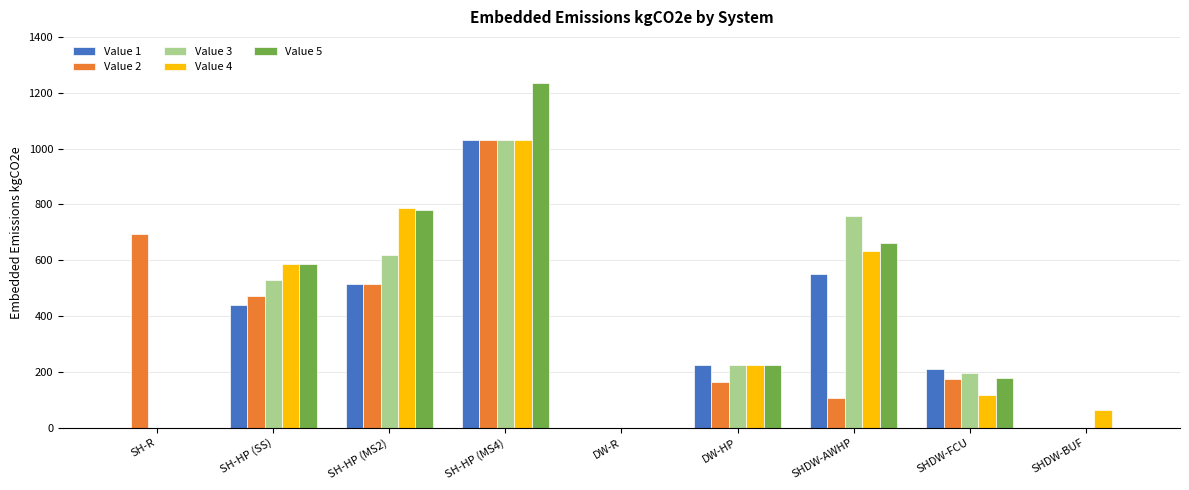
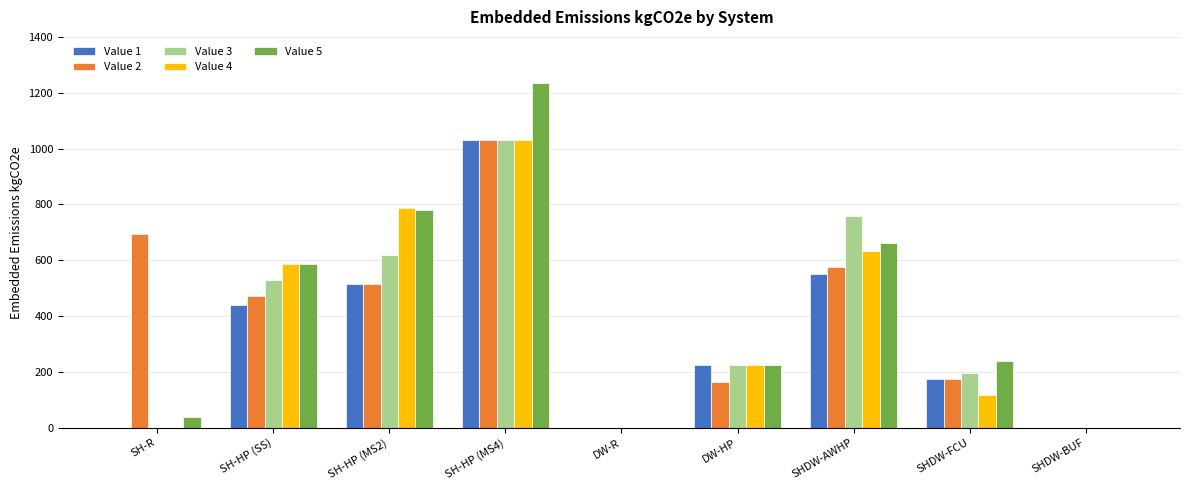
Value 5, SH-R: 0 -> 40
Value 2, SHDW-AWHP: 110 -> 580
Value 1, SHDW-FCU: 210 -> 180
Value 5, SHDW-FCU: 180 -> 240
Value 4, SHDW-BUF: 70 -> 0
